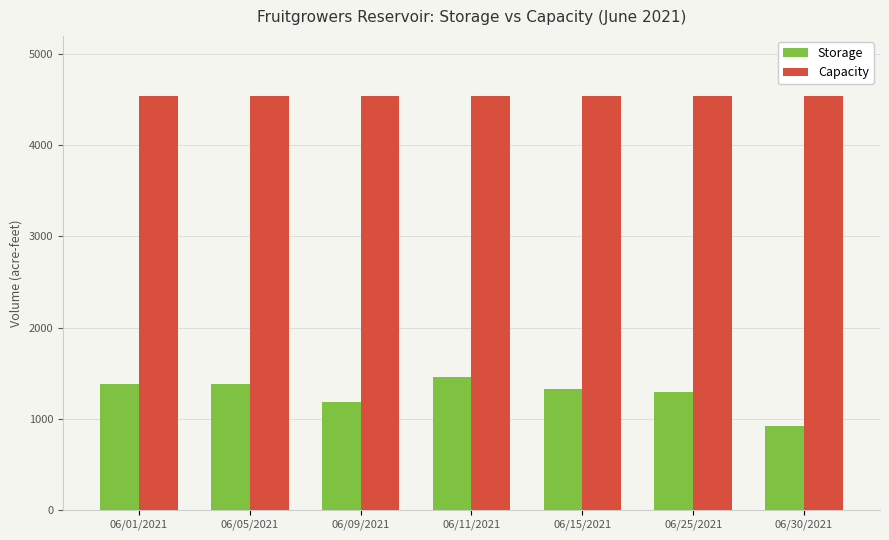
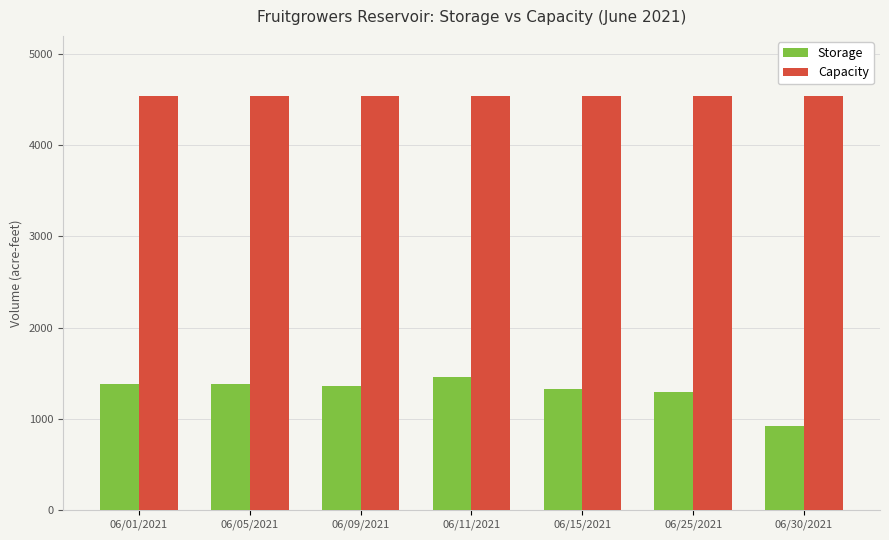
Storage, 06/09/2021: 1200 -> 1400
